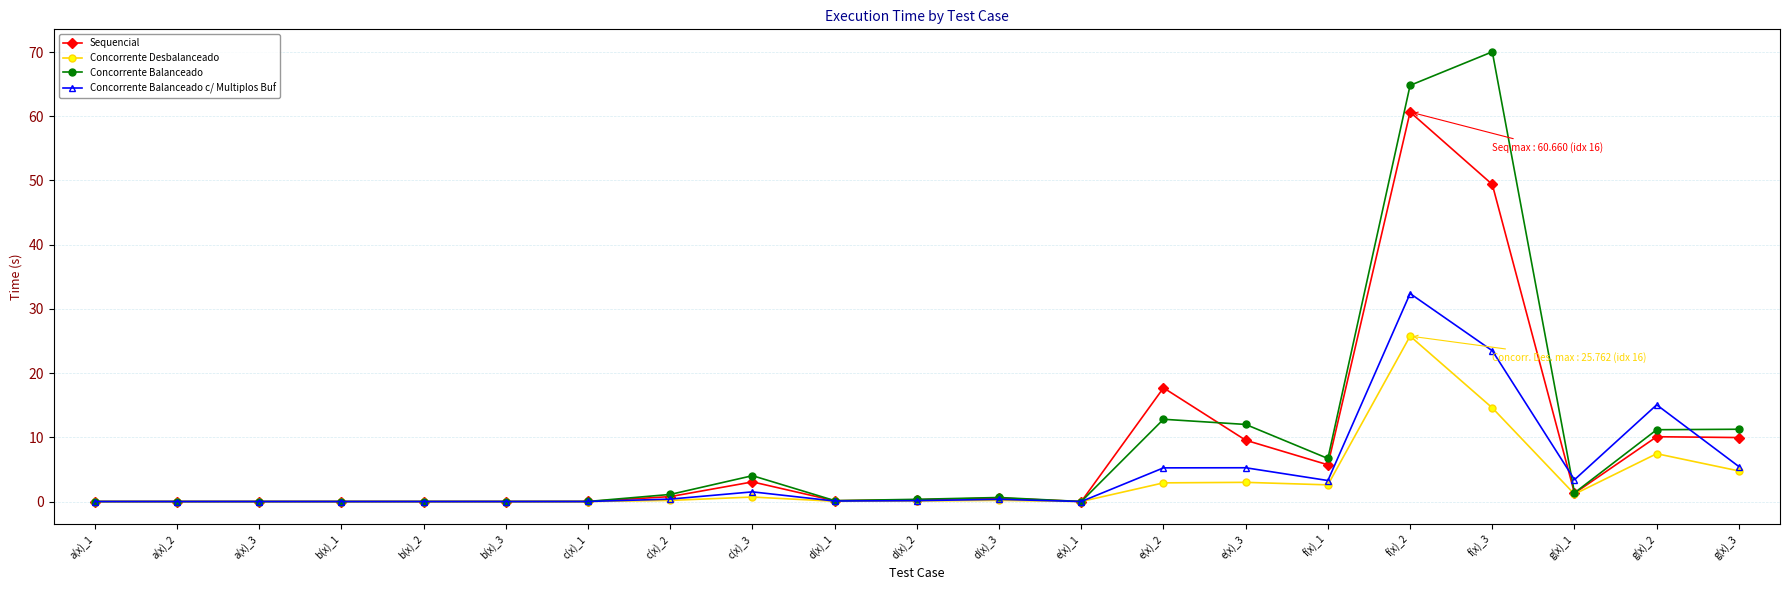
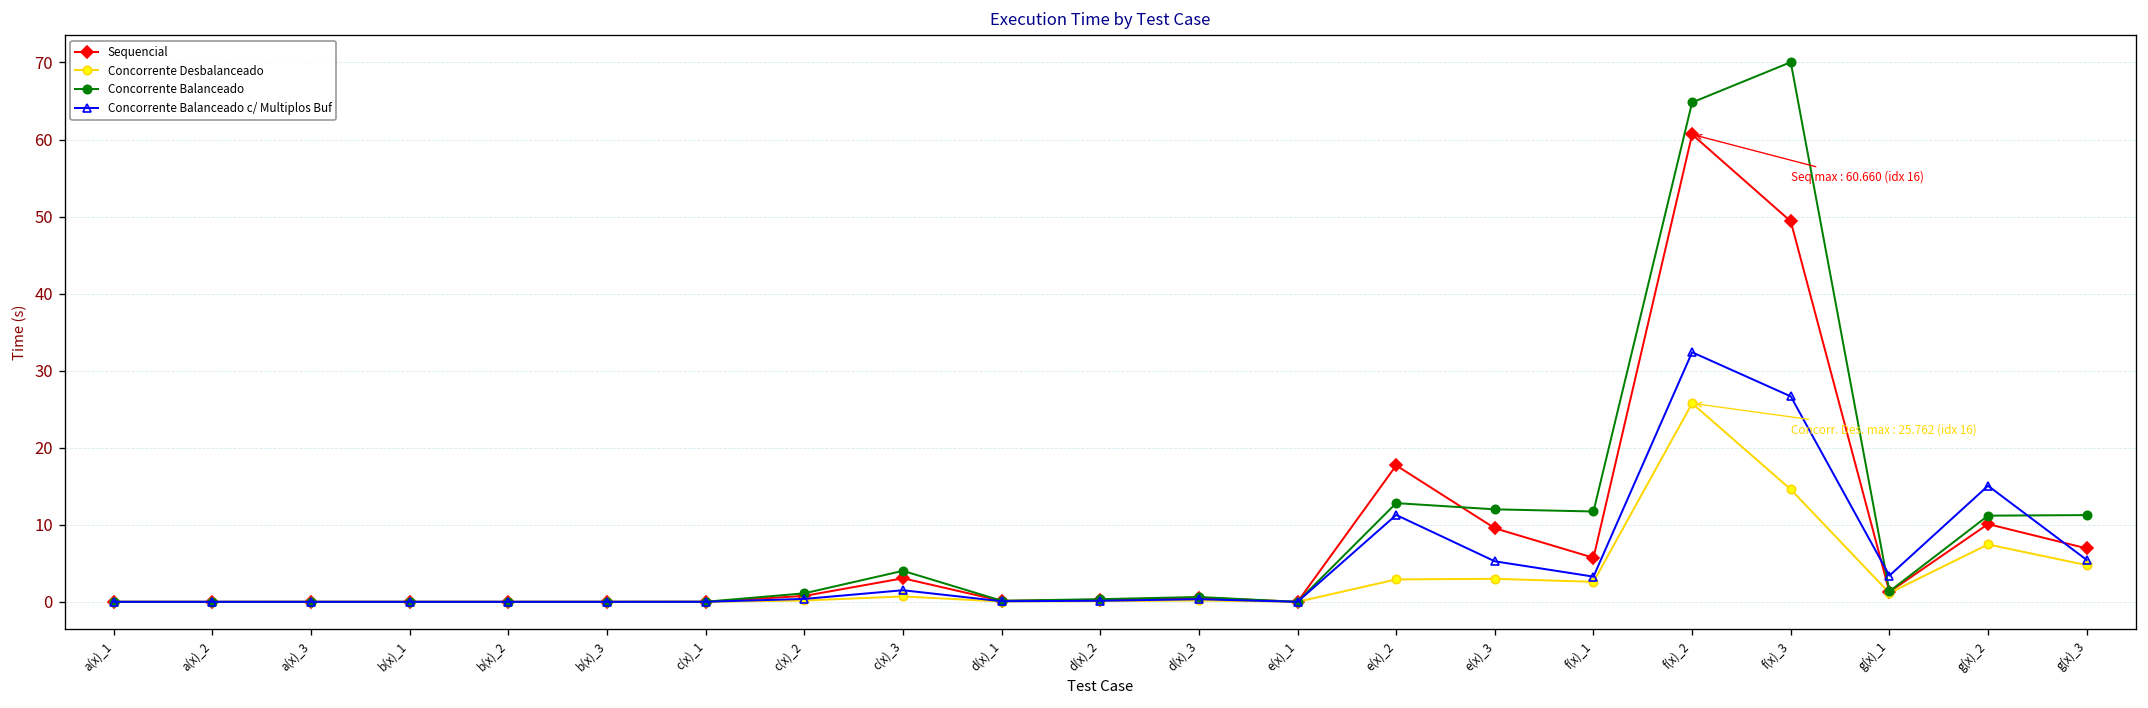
Concorrente Balanceado c/ Multiplos Buf, e(x)_2: 5 -> 11
Concorrente Balanceado, f(x)_1: 7 -> 12
Concorrente Balanceado c/ Multiplos Buf, f(x)_3: 23 -> 27
Sequencial, g(x)_3: 10 -> 7
